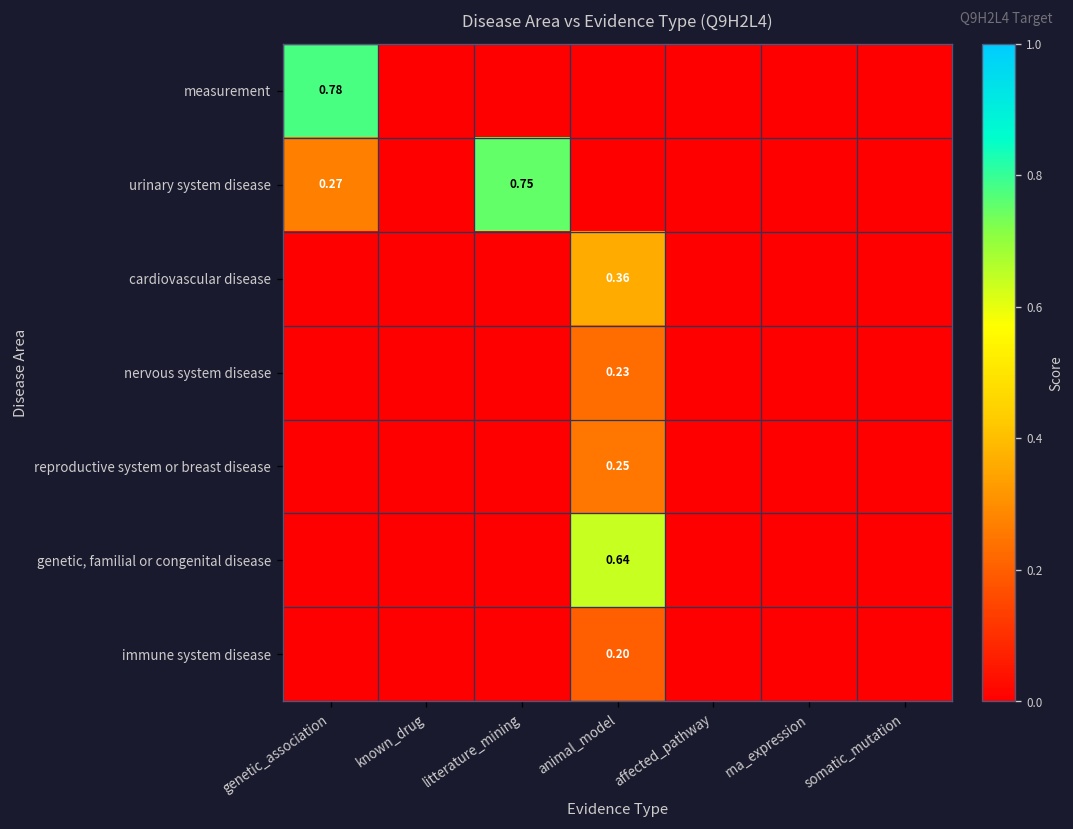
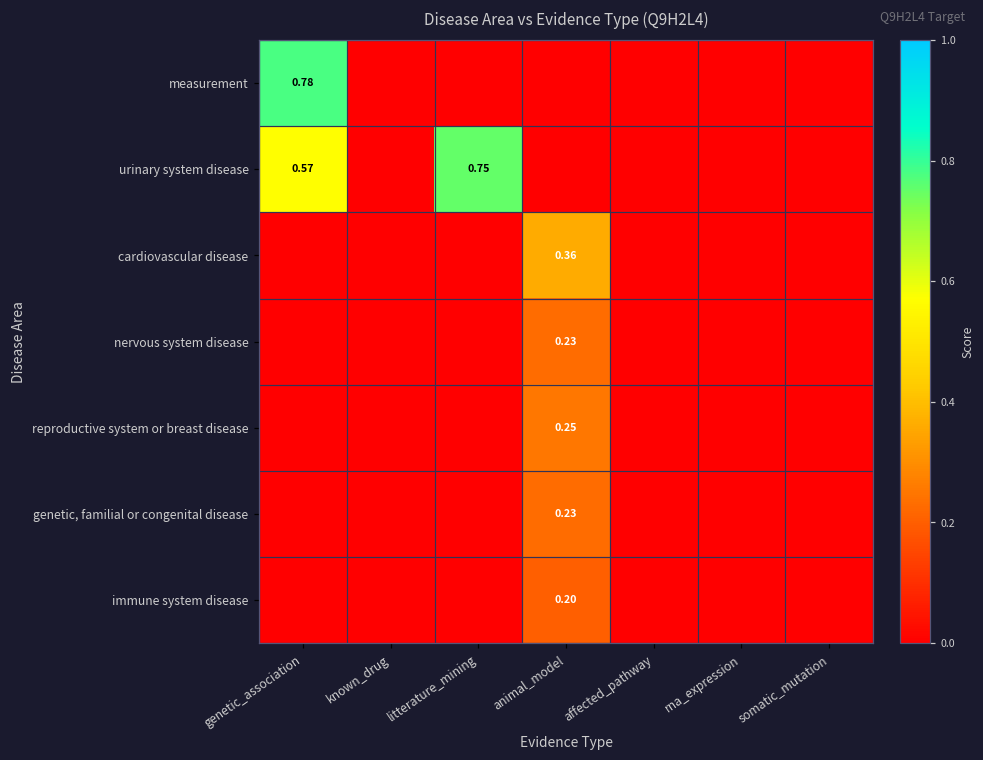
urinary system disease, genetic_association: 0.27 -> 0.57
genetic, familial or congenital disease, animal_model: 0.64 -> 0.23
